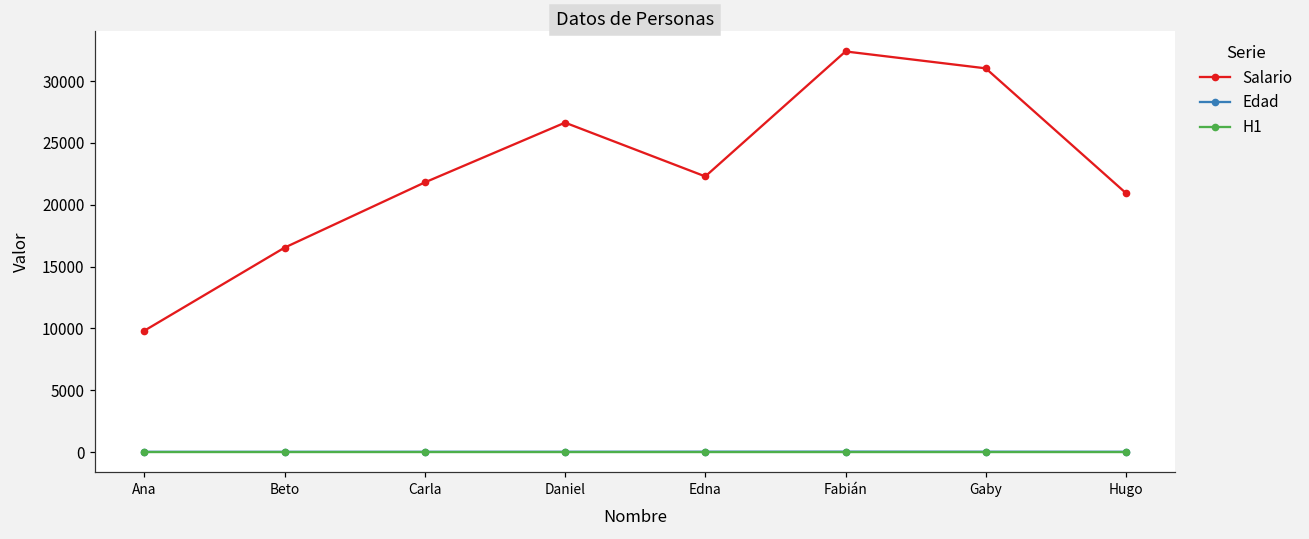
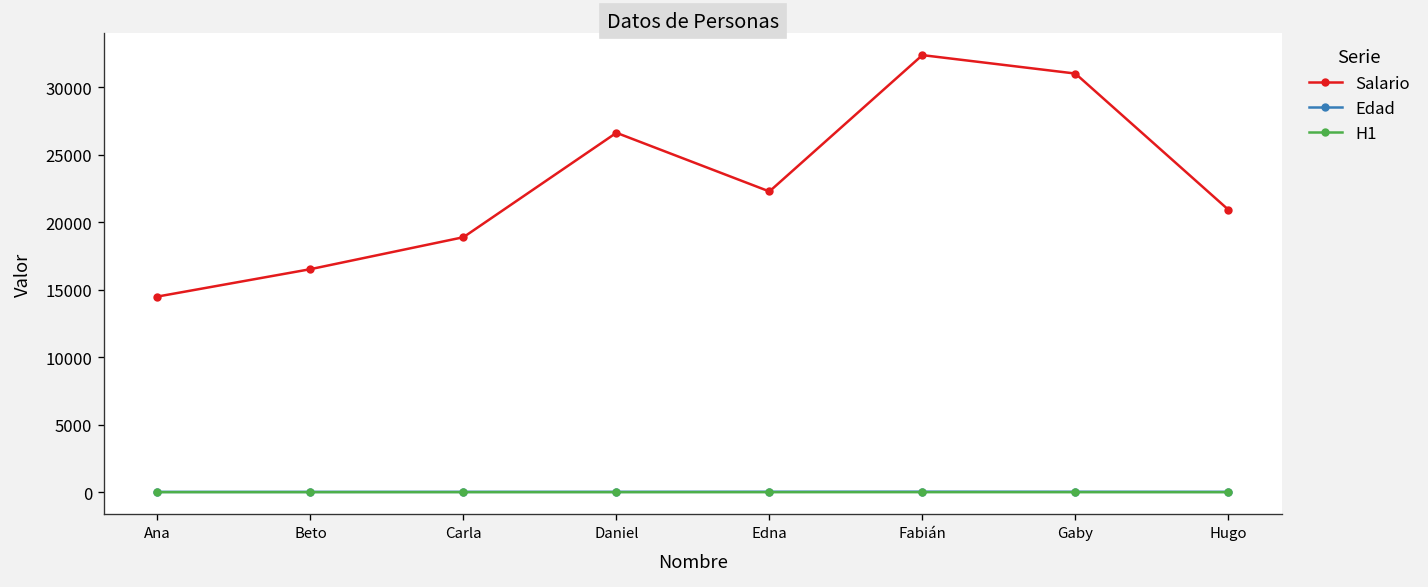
Salario, Ana: 9800 -> 14500
Salario, Carla: 21800 -> 18900
